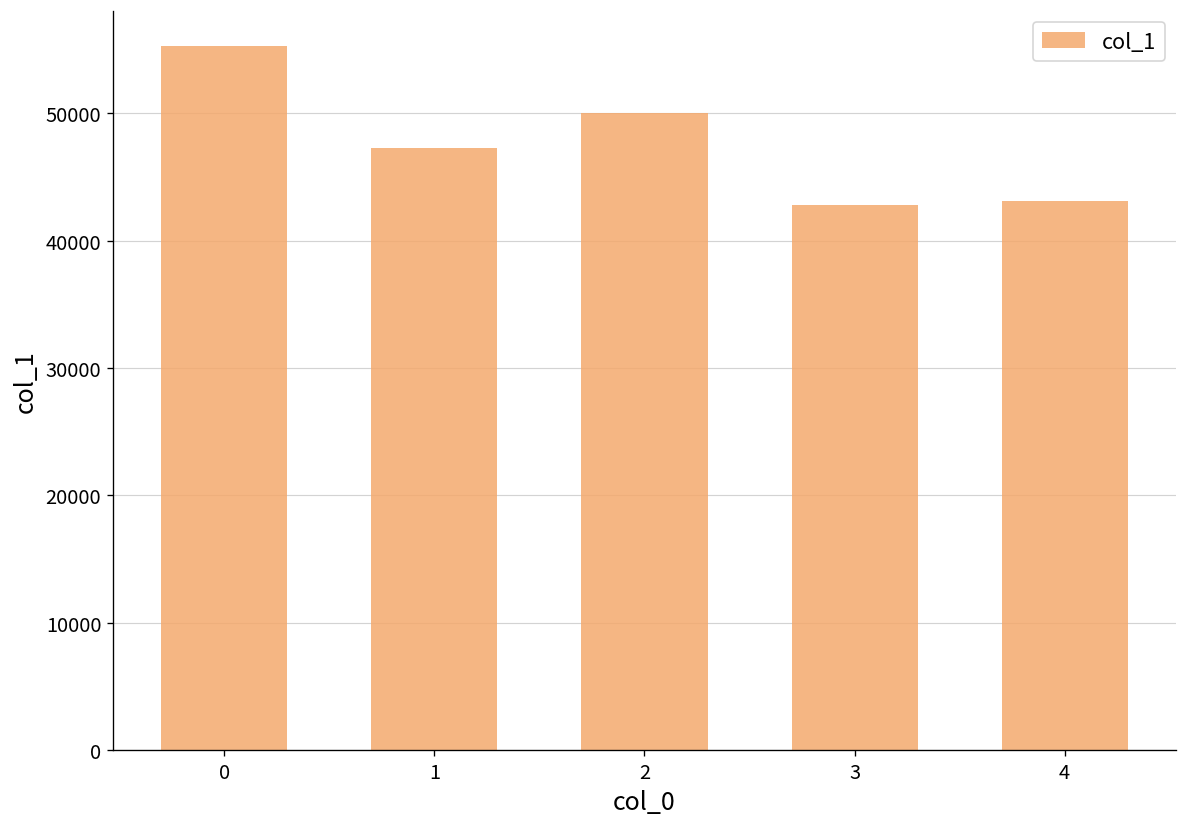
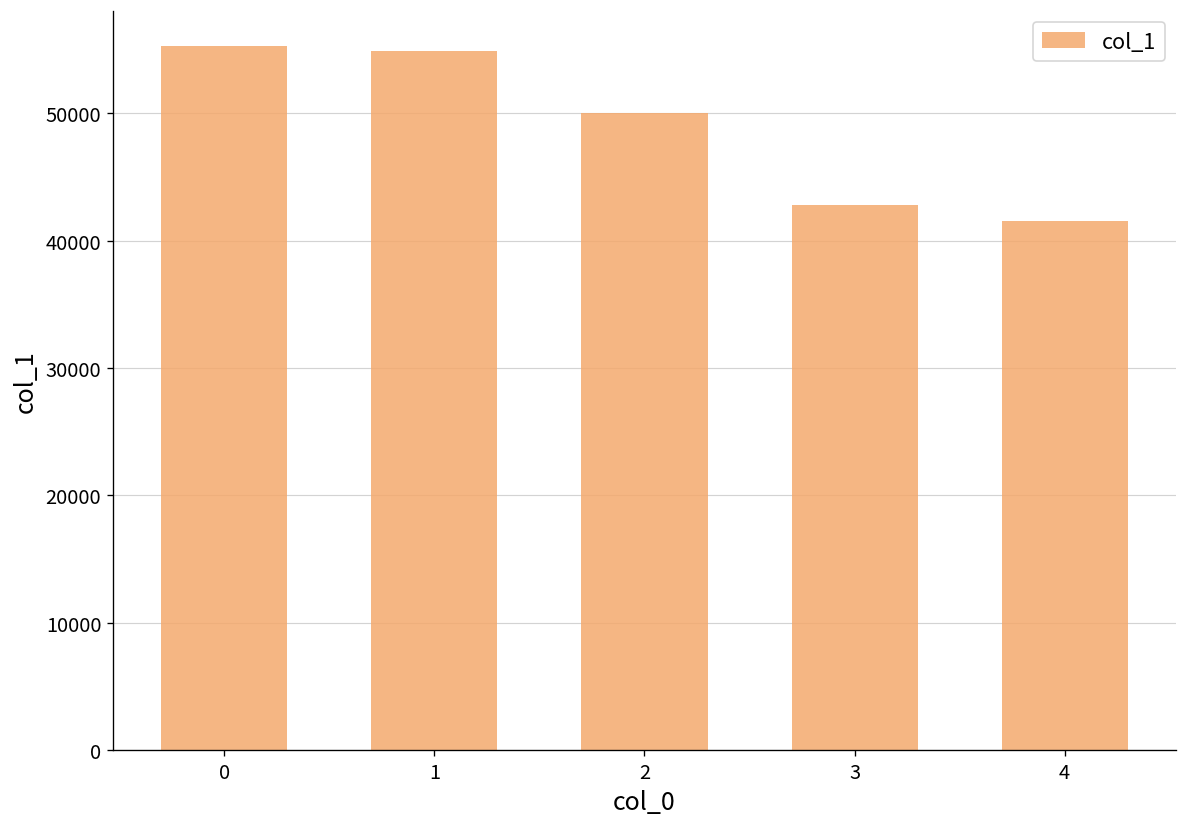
1: 47300 -> 54900
4: 43100 -> 41600
